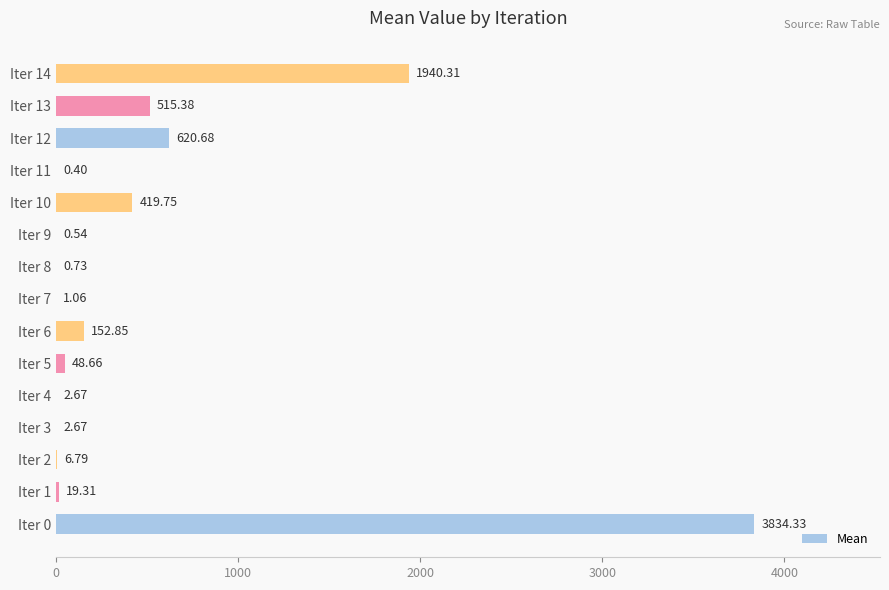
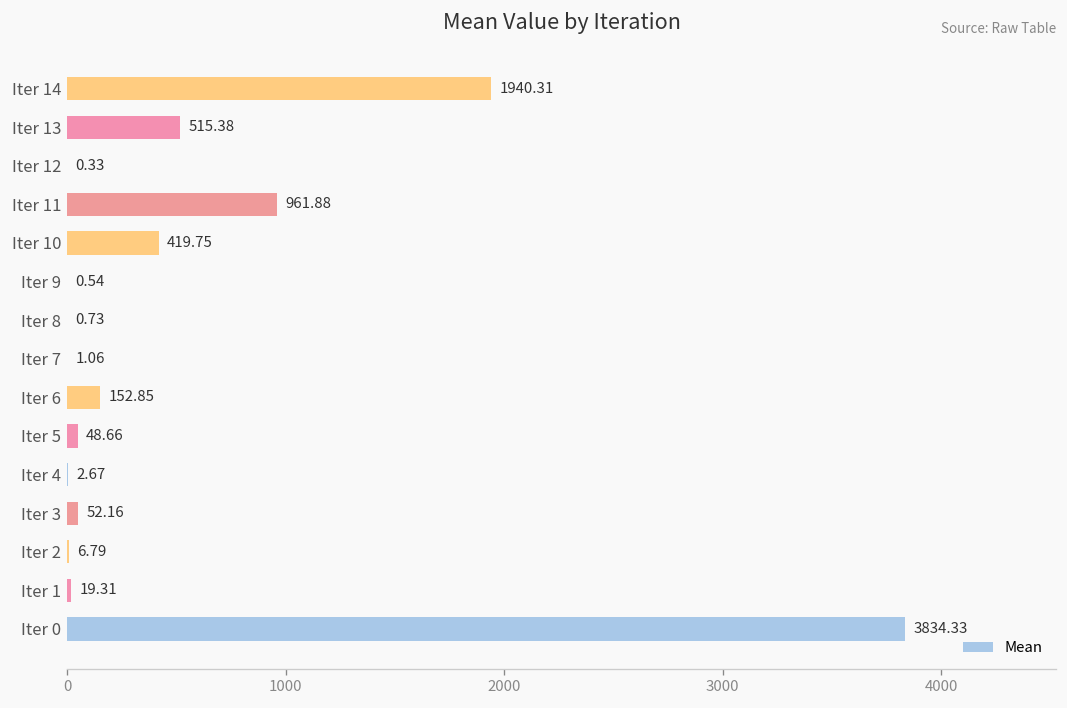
Iter 12: 620.68 -> 0.33
Iter 11: 0.40 -> 961.88
Iter 3: 2.67 -> 52.16
